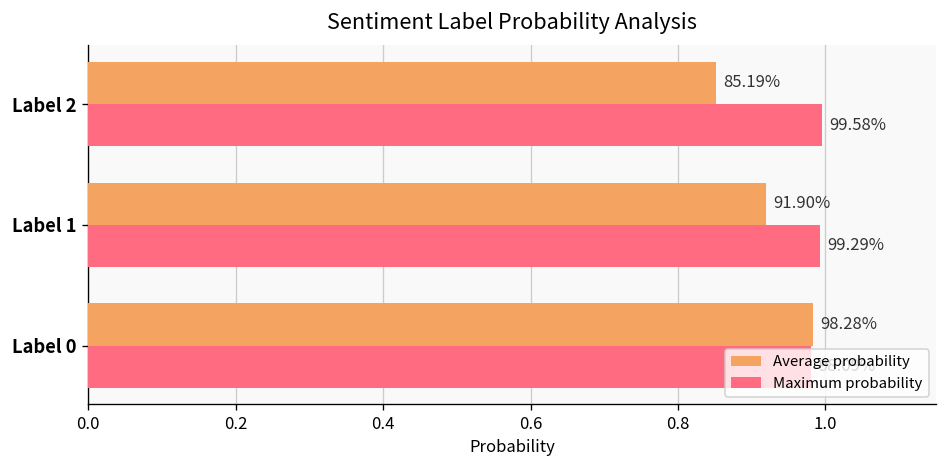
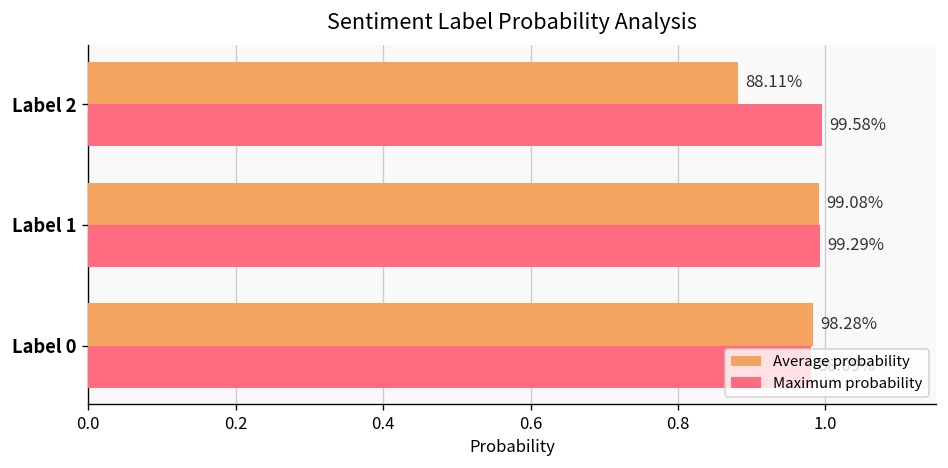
Average probability, Label 2: 85.19% -> 88.11%
Average probability, Label 1: 91.90% -> 99.08%
